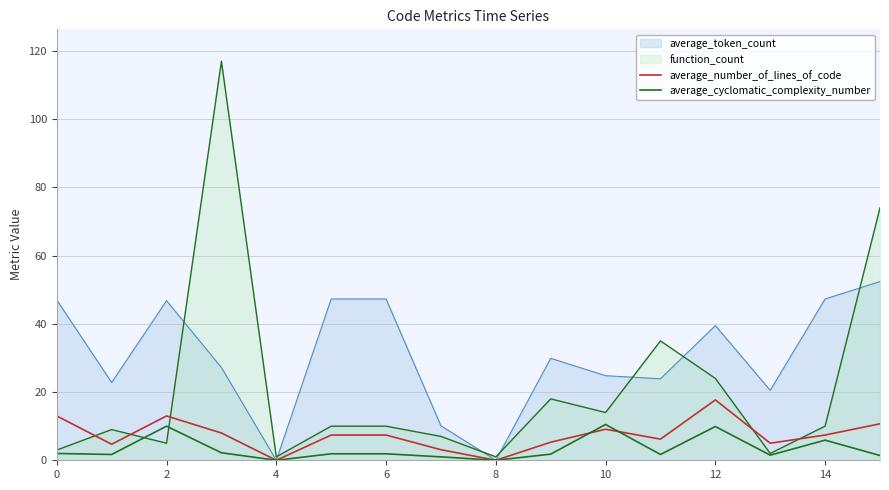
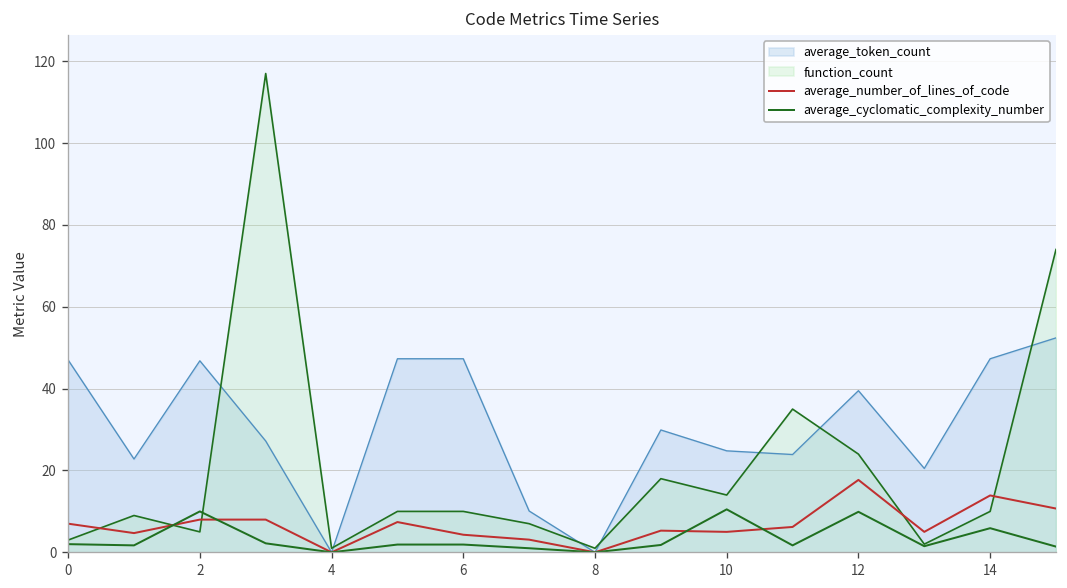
average_number_of_lines_of_code, 0: 13 -> 7
average_number_of_lines_of_code, 2: 13 -> 8
average_number_of_lines_of_code, 6: 7 -> 4
average_number_of_lines_of_code, 10: 9 -> 5
average_number_of_lines_of_code, 14: 7 -> 14
